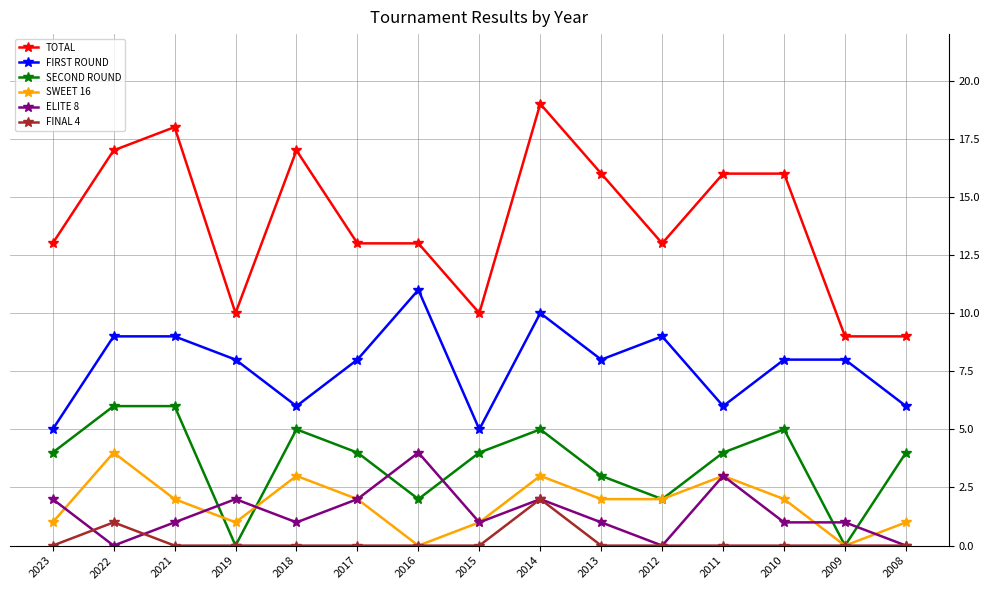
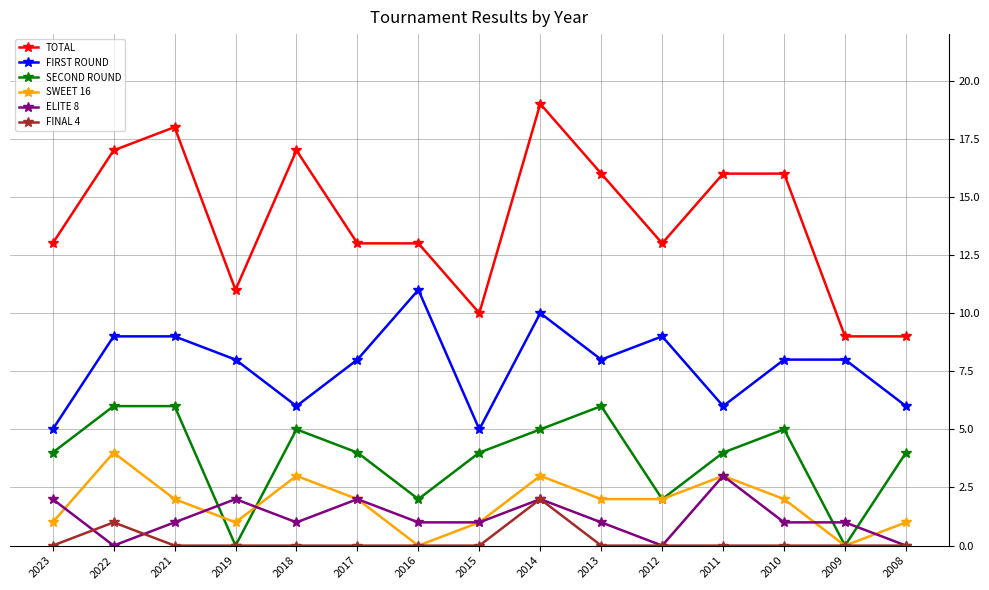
TOTAL, 2019: 10 -> 11
ELITE 8, 2016: 4 -> 1
SECOND ROUND, 2013: 3 -> 6
